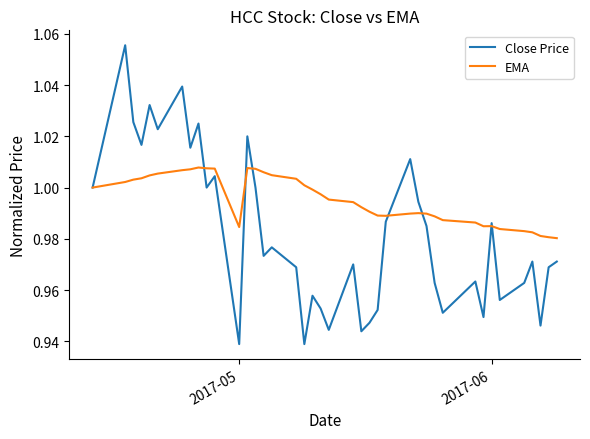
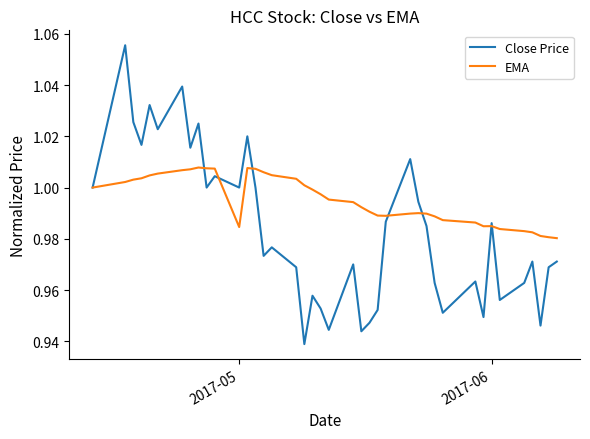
Close Price, 2017-05: 0.939 -> 1.000
